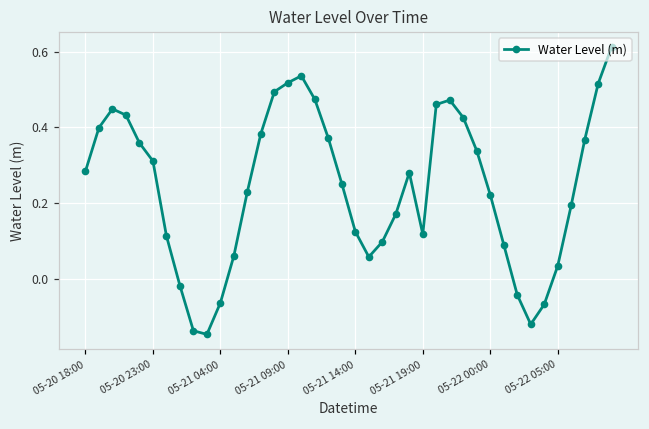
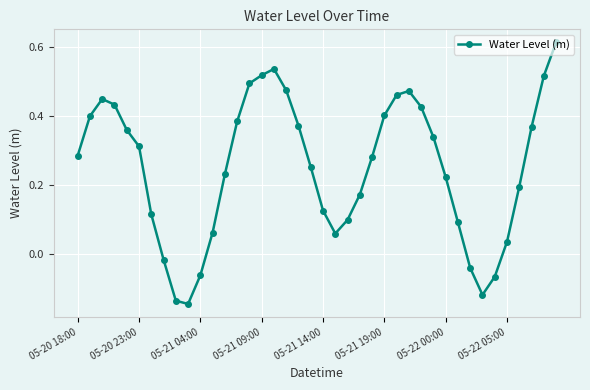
05-21 19:00: 0.12 -> 0.40
